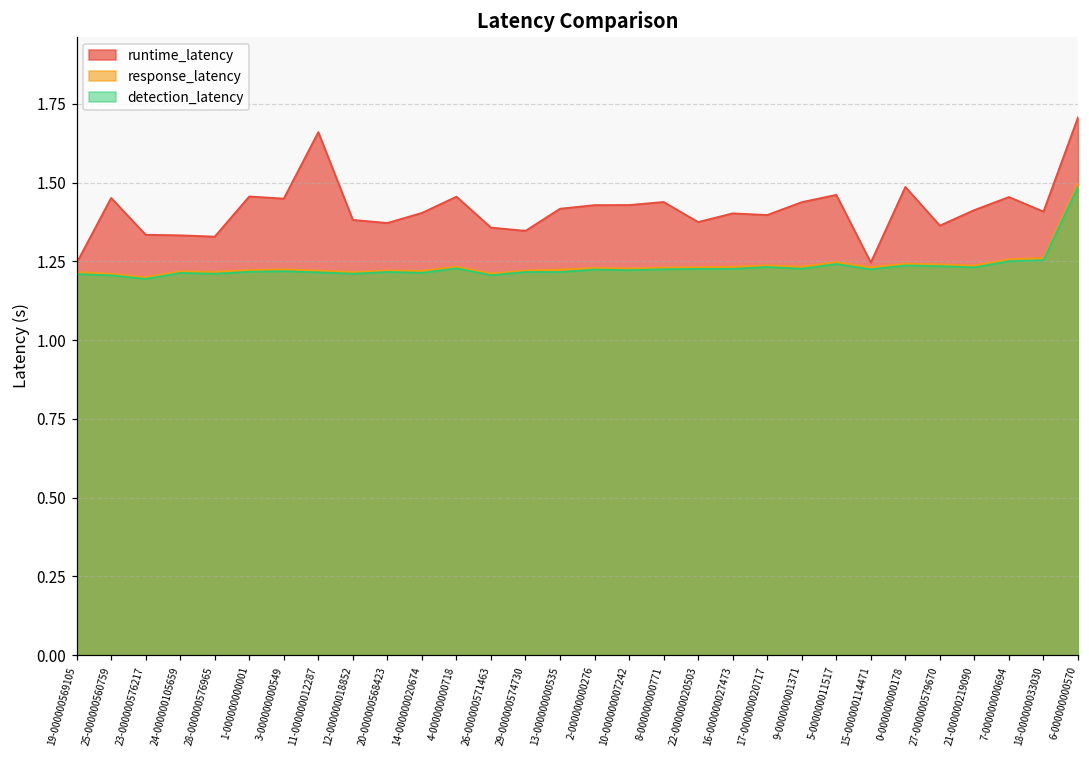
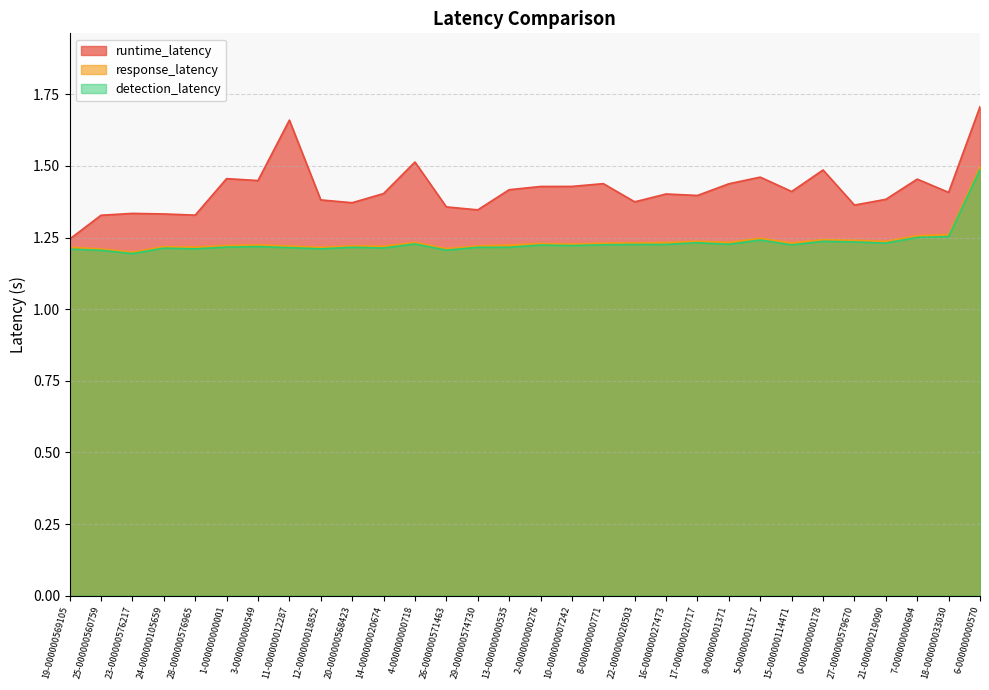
runtime_latency, 25-000000560759: 1.45 -> 1.33
runtime_latency, 4-000000000718: 1.46 -> 1.51
runtime_latency, 15-000000114471: 1.25 -> 1.41
runtime_latency, 21-000000219090: 1.41 -> 1.38
